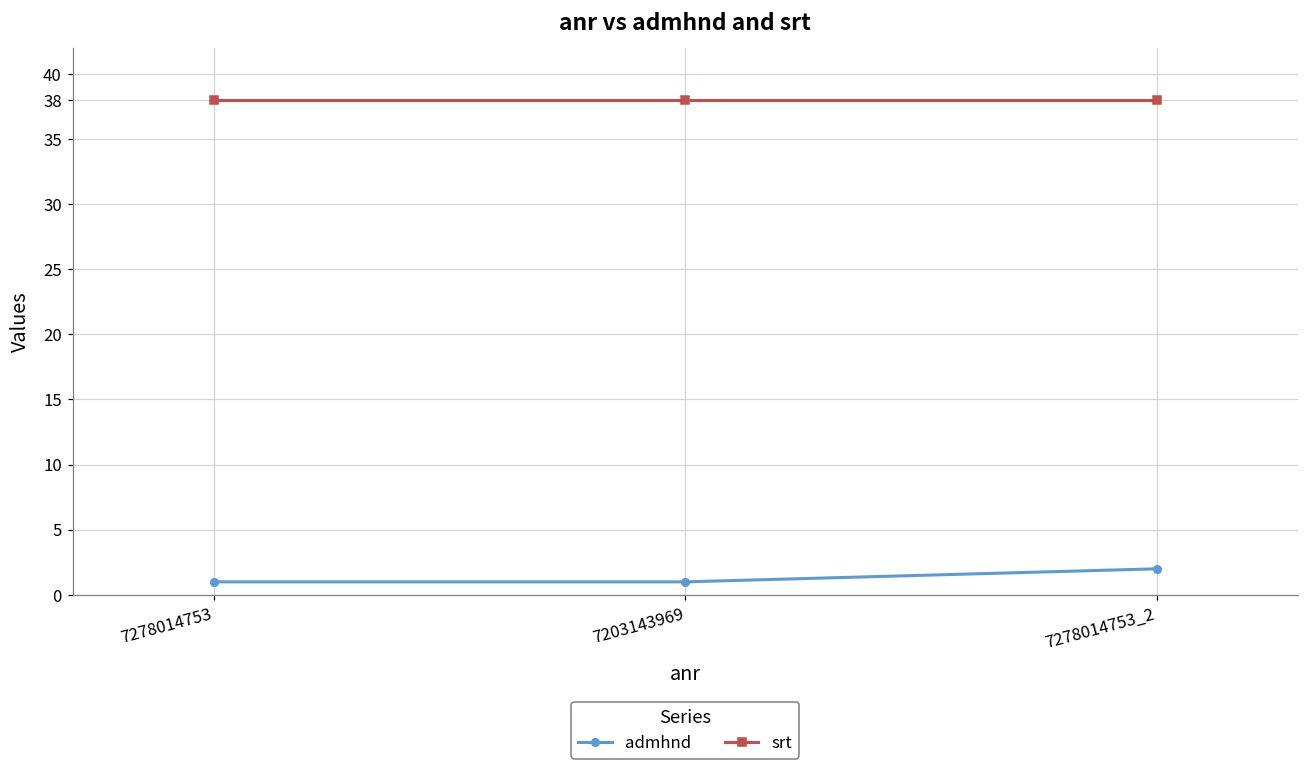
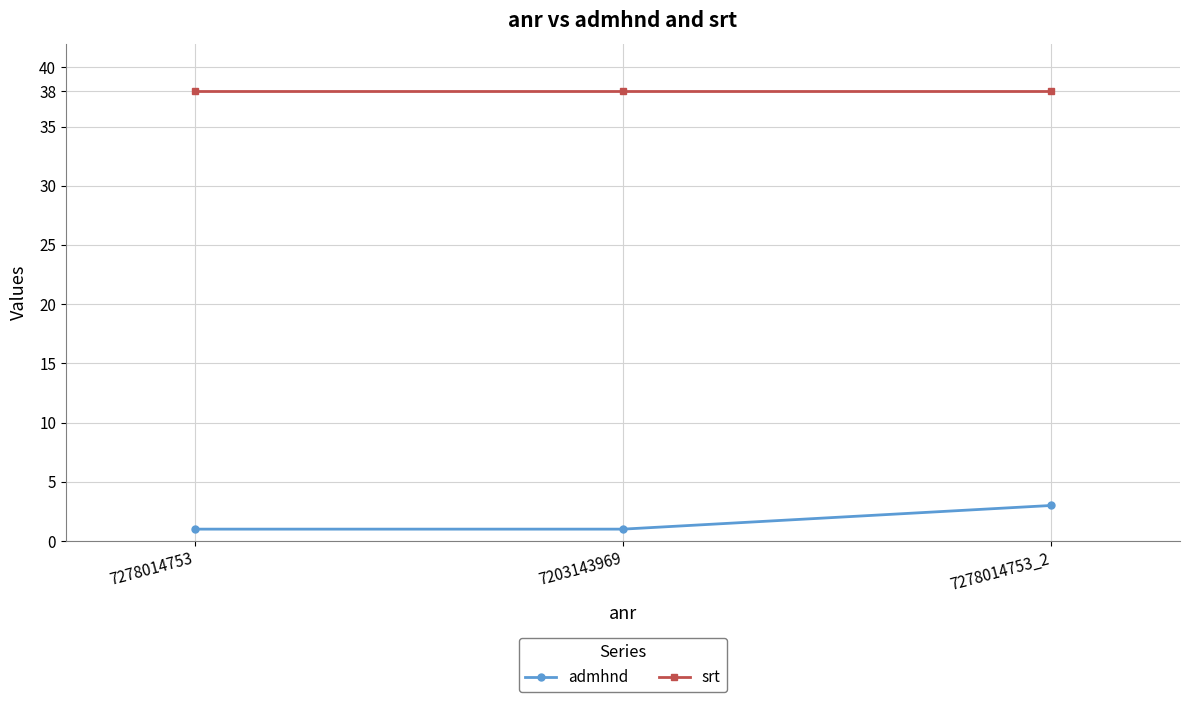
admhnd, 7278014753_2: 2 -> 3
